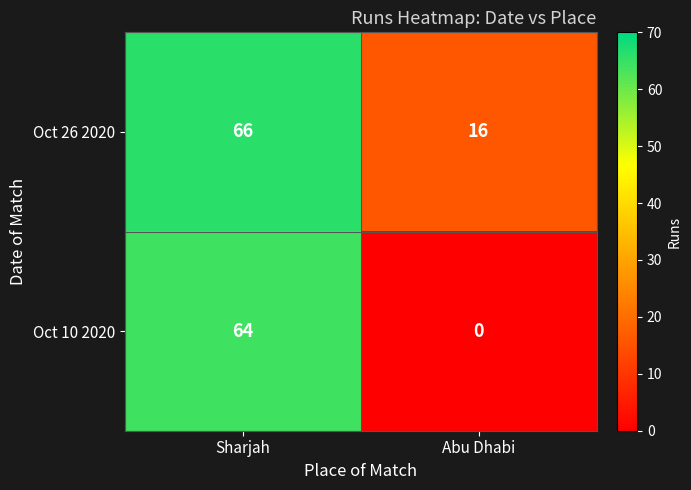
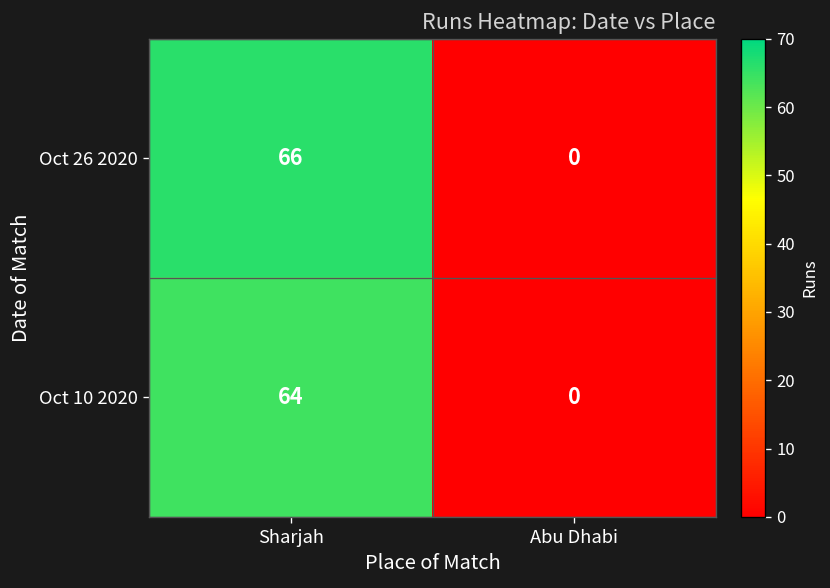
Oct 26 2020, Abu Dhabi: 16 -> 0
